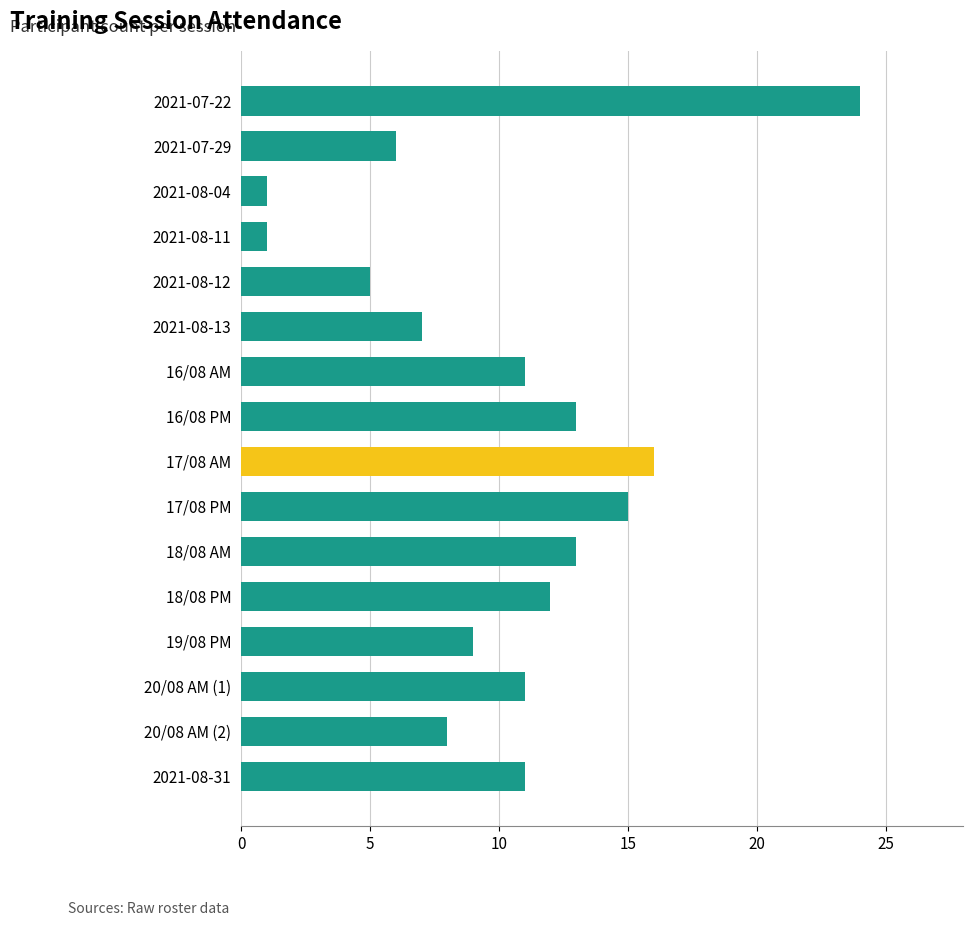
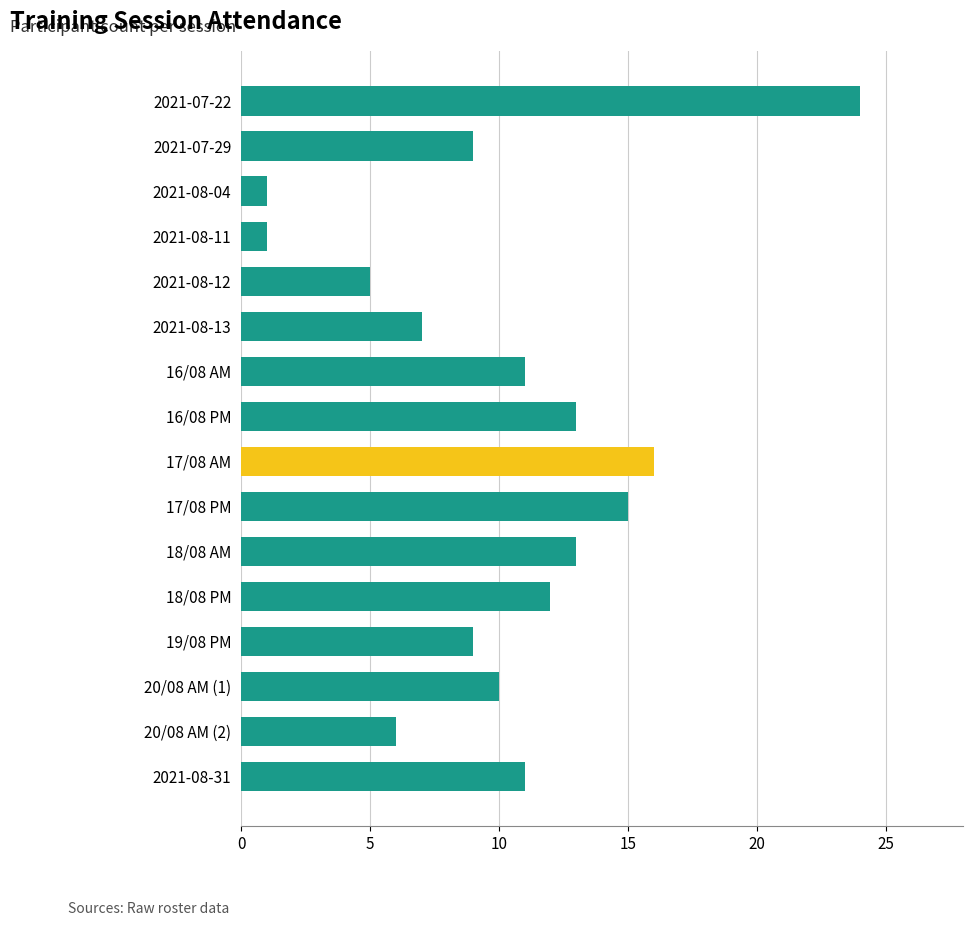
2021-07-29: 6 -> 9
20/08 AM (1): 11 -> 10
20/08 AM (2): 8 -> 6
